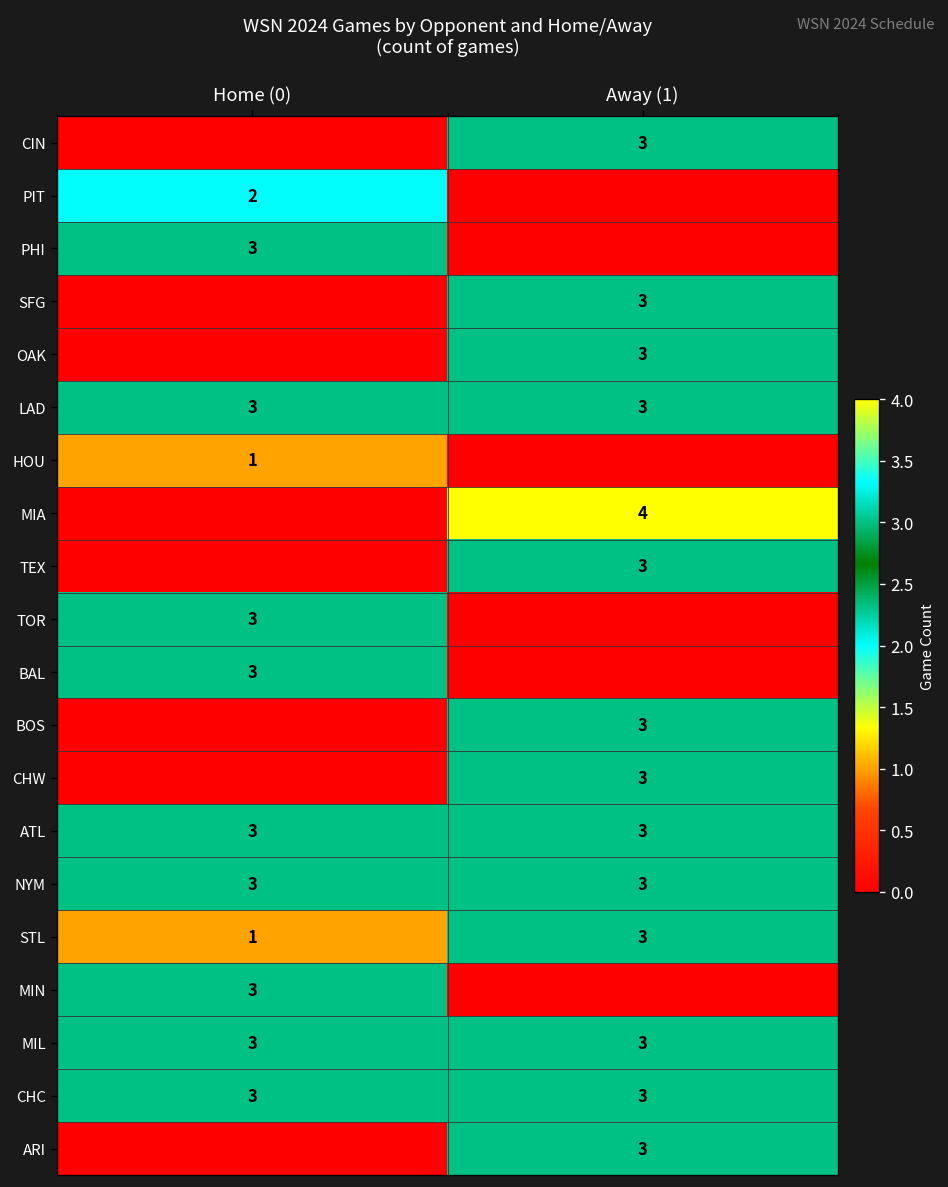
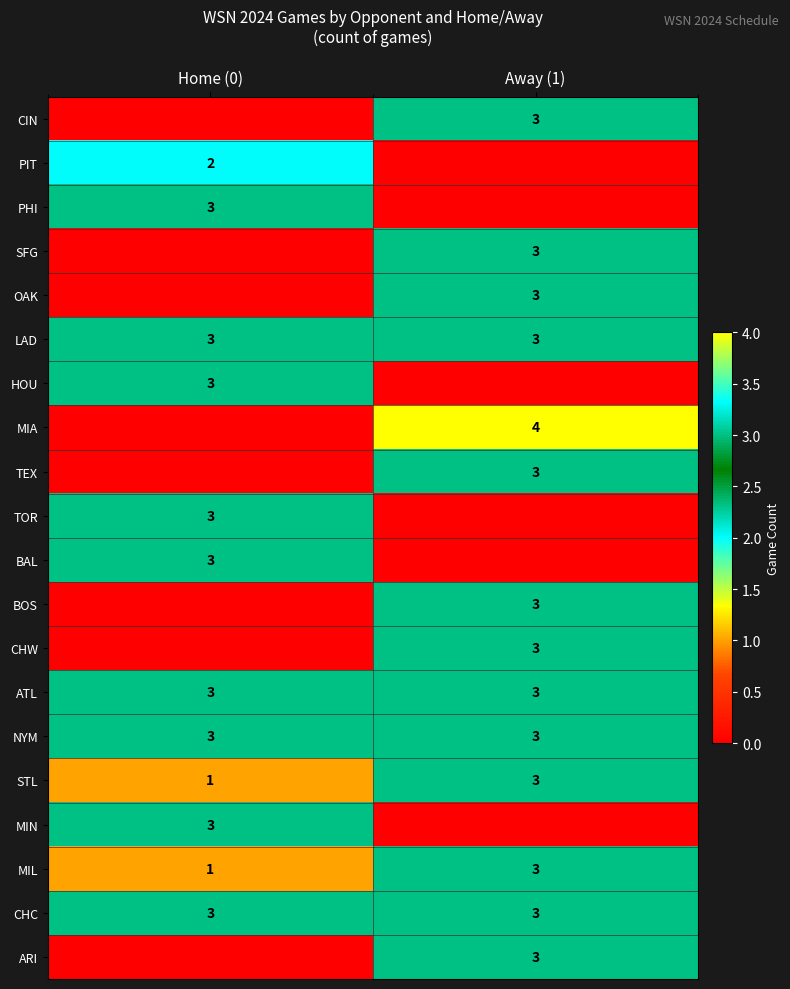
HOU, Home (0): 1 -> 3
MIL, Home (0): 3 -> 1
